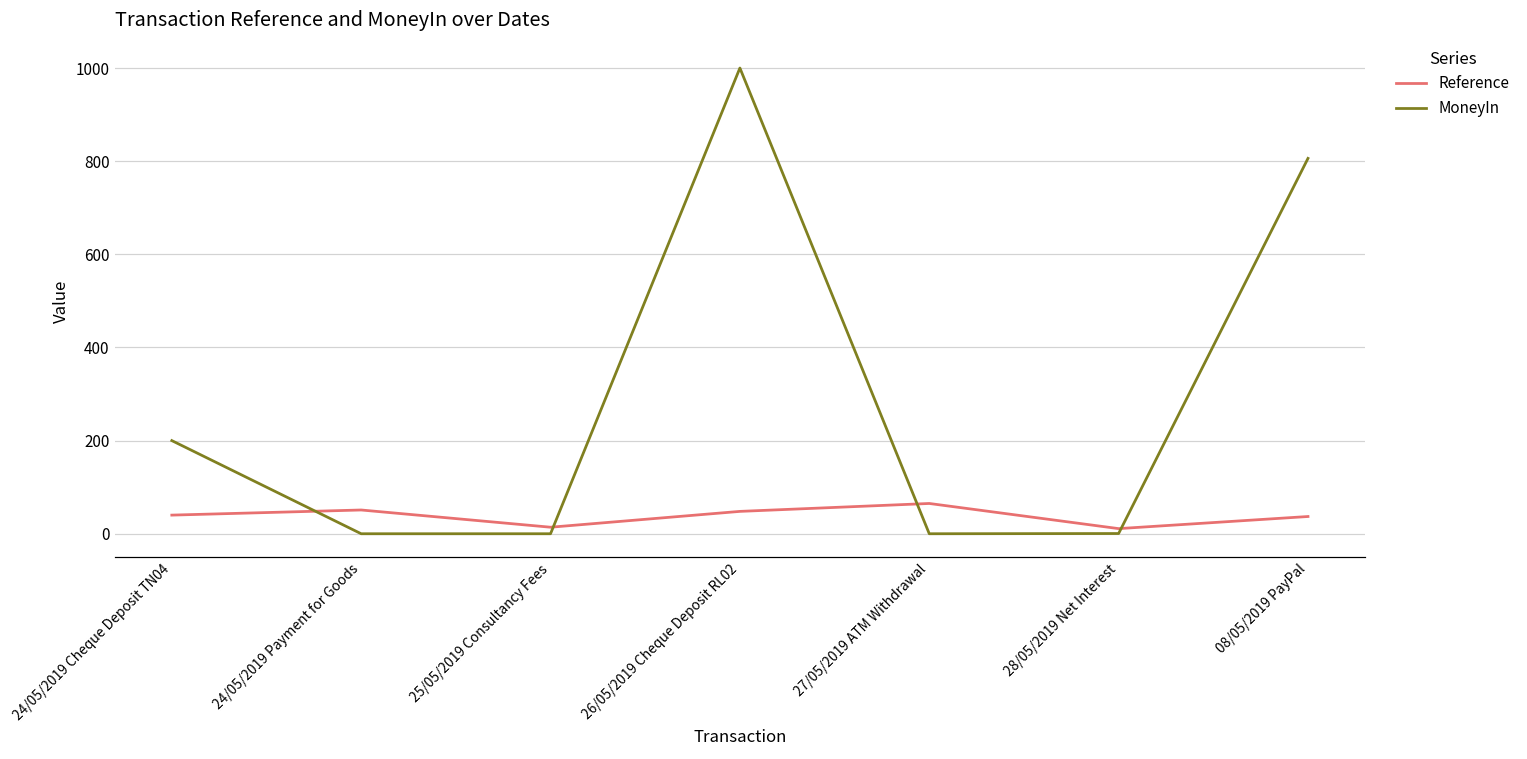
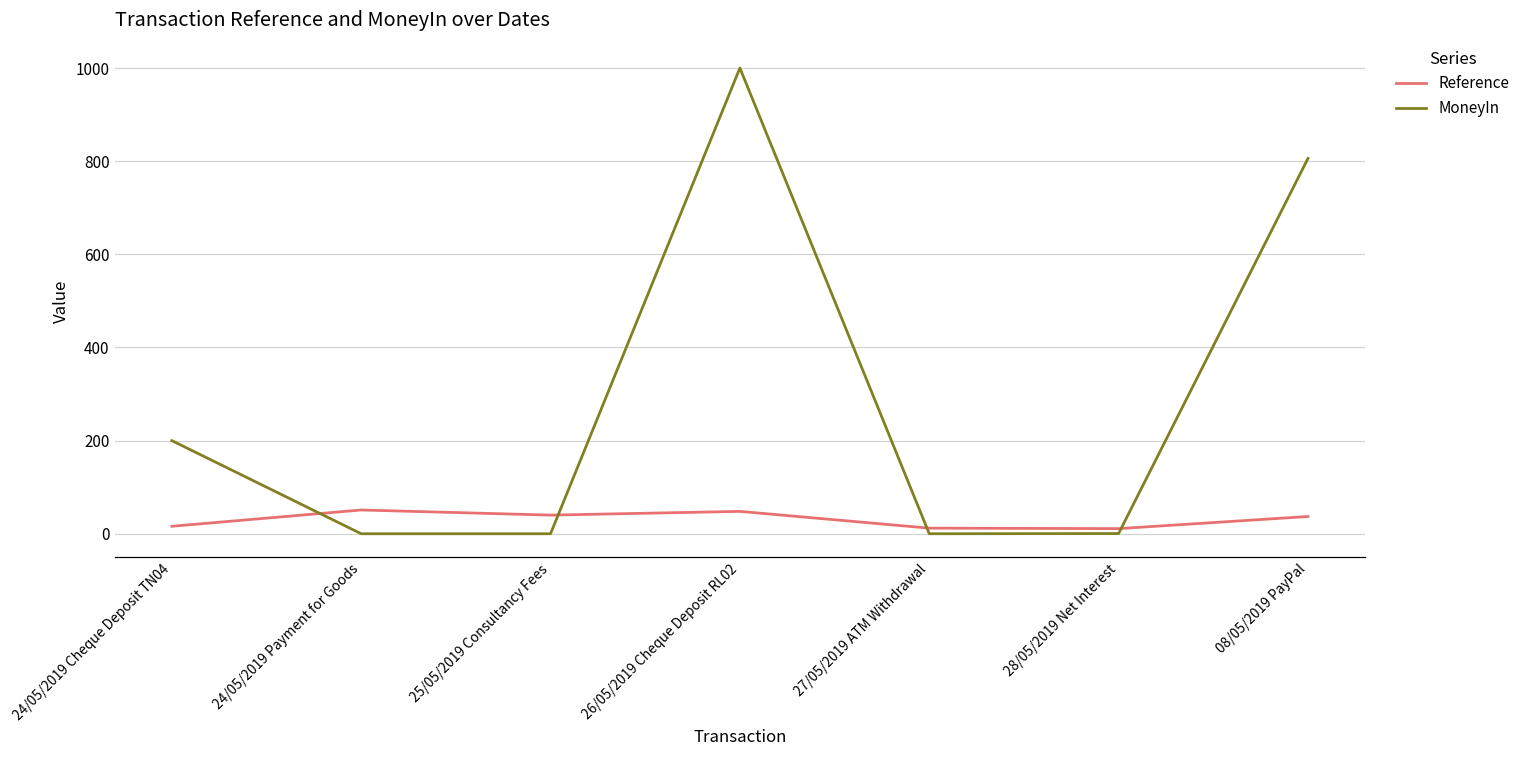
Reference, 24/05/2019 Cheque Deposit TN04: 40 -> 20
Reference, 25/05/2019 Consultancy Fees: 10 -> 40
Reference, 27/05/2019 ATM Withdrawal: 70 -> 10
